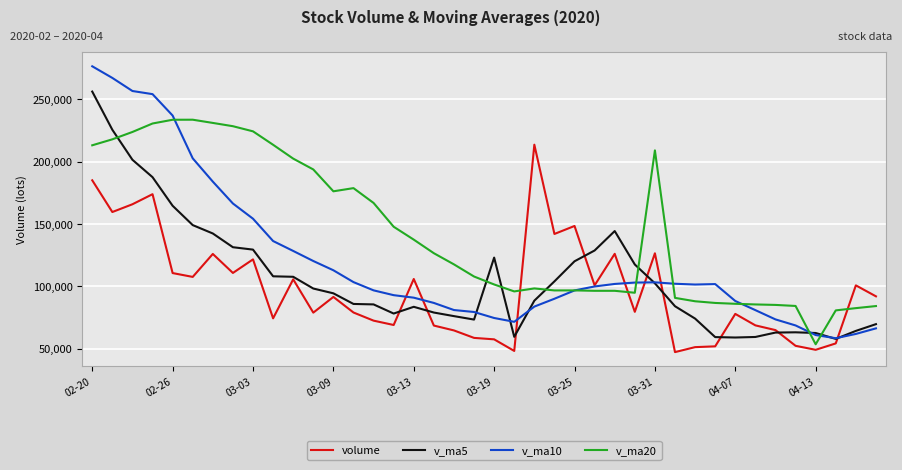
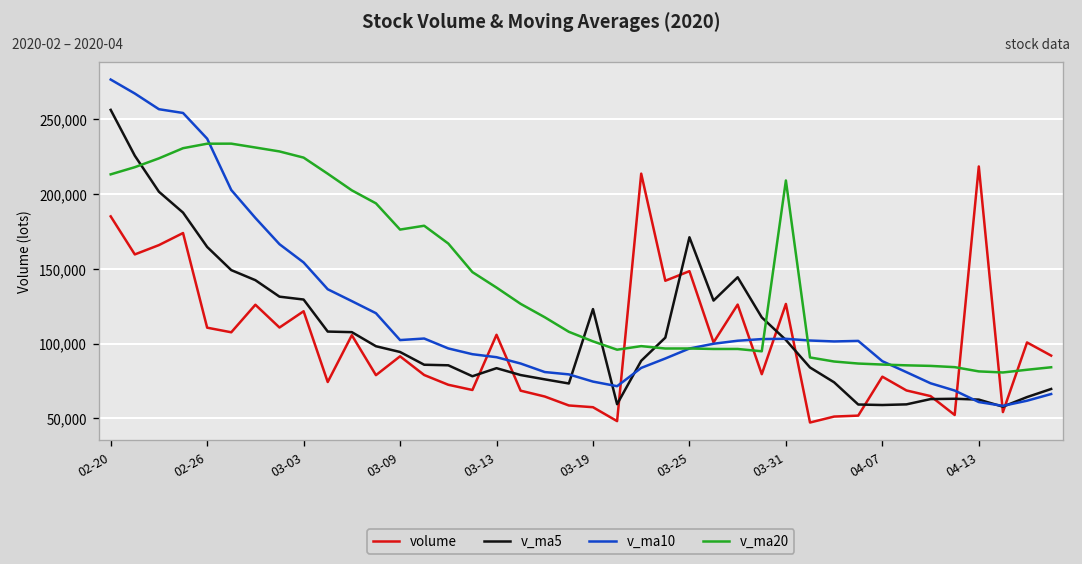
v_ma10, 03-09: 113,000 -> 102,000
v_ma5, 03-25: 120,000 -> 171,000
volume, 04-13: 49,000 -> 219,000
v_ma20, 04-13: 54,000 -> 81,000
